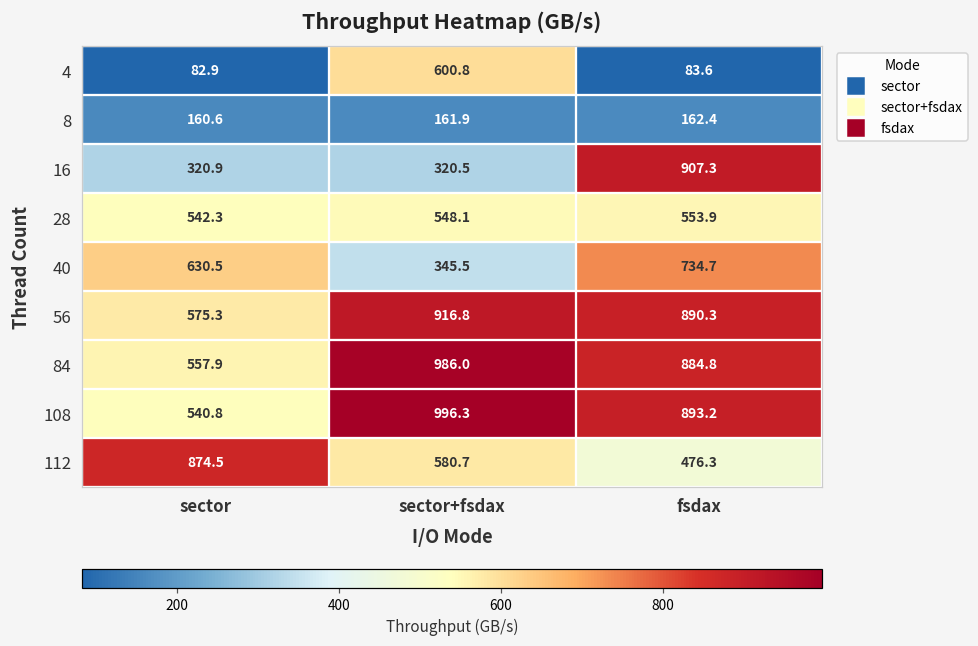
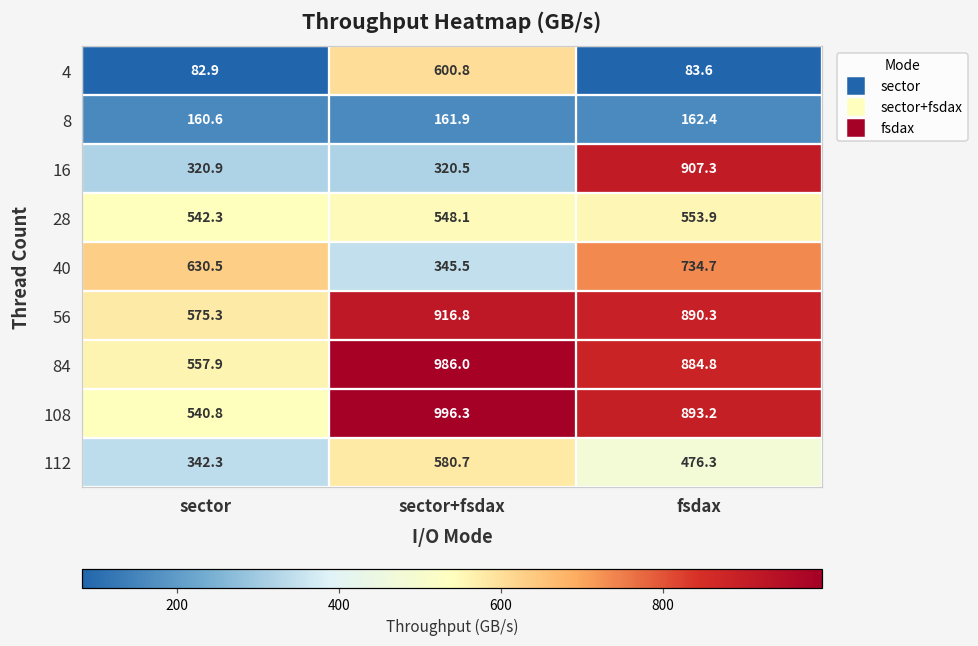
112, sector: 874.5 -> 342.3
